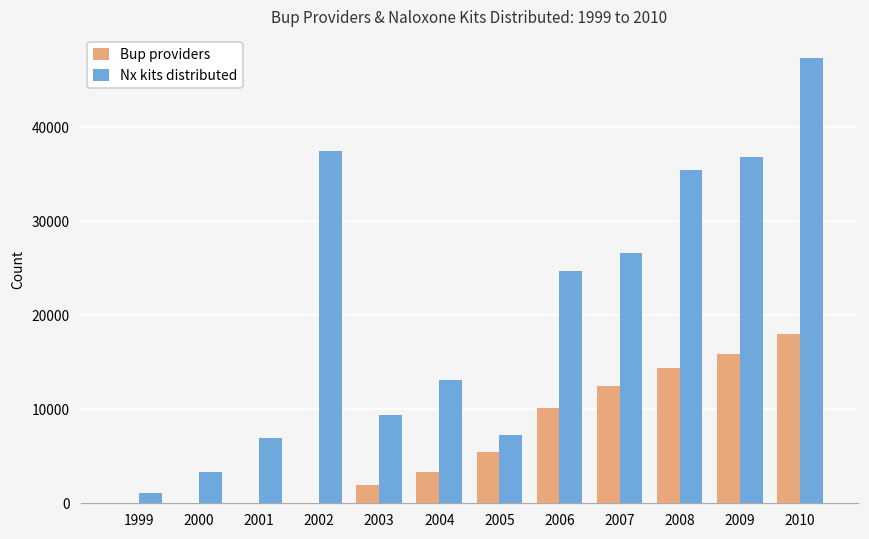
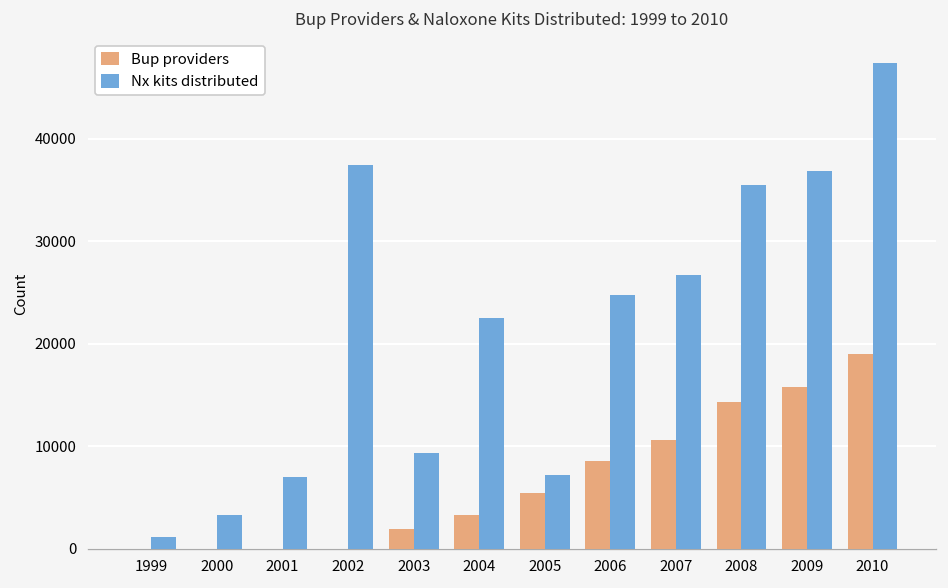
Nx kits distributed, 2004: 13000 -> 22000
Bup providers, 2006: 10000 -> 9000
Bup providers, 2007: 12000 -> 11000
Bup providers, 2010: 18000 -> 19000
